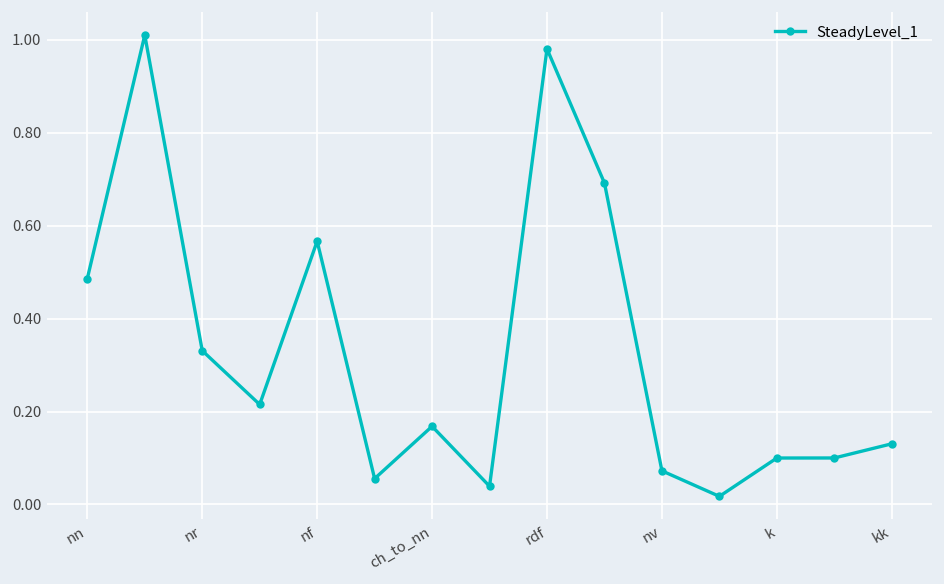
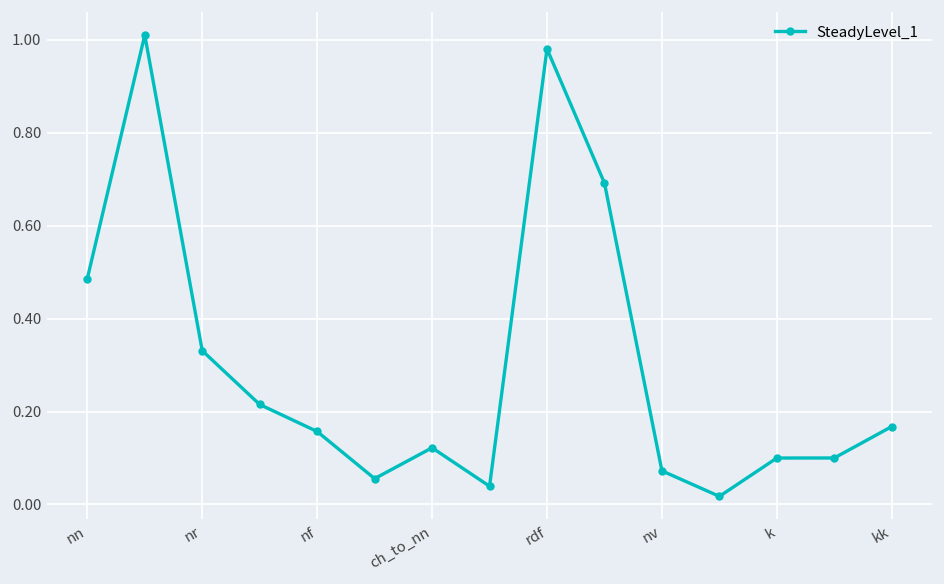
nf: 0.57 -> 0.16
ch_to_nn: 0.17 -> 0.12
kk: 0.13 -> 0.17
